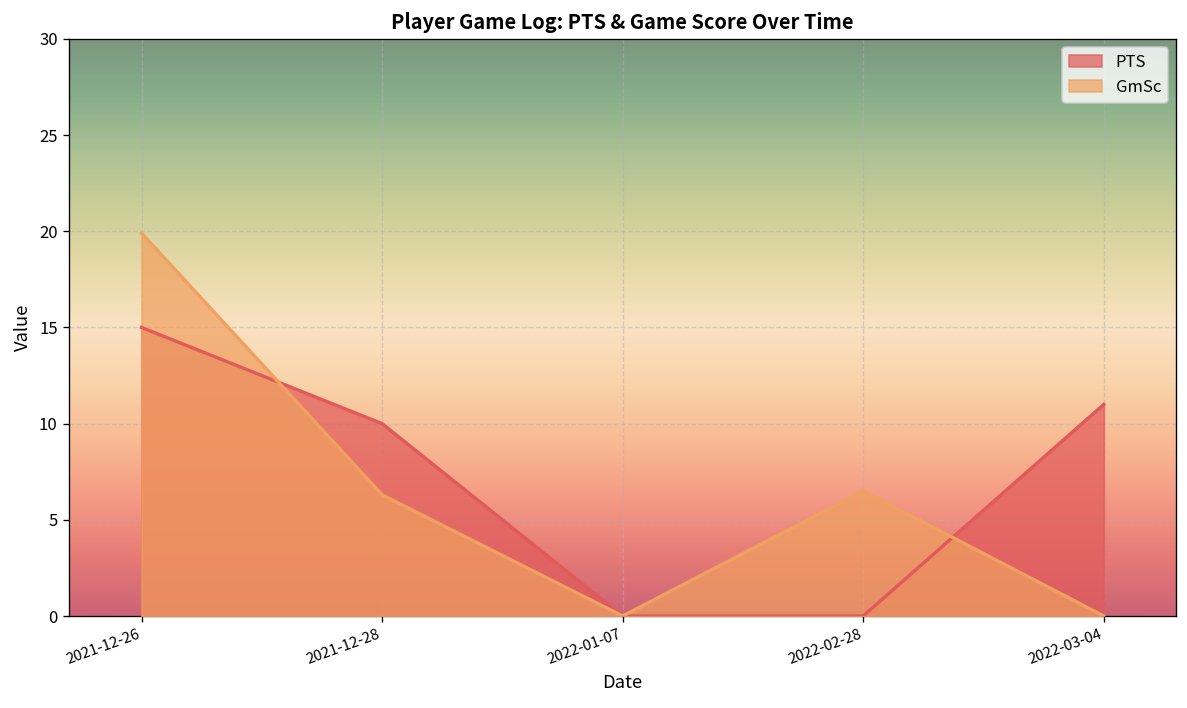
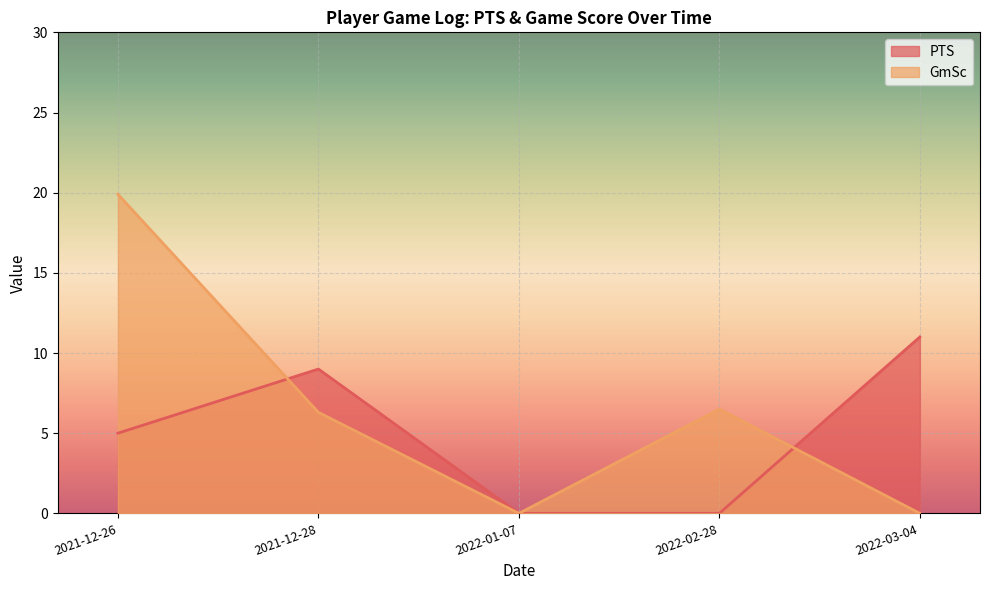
PTS, 2021-12-26: 15 -> 5
PTS, 2021-12-28: 10 -> 9
